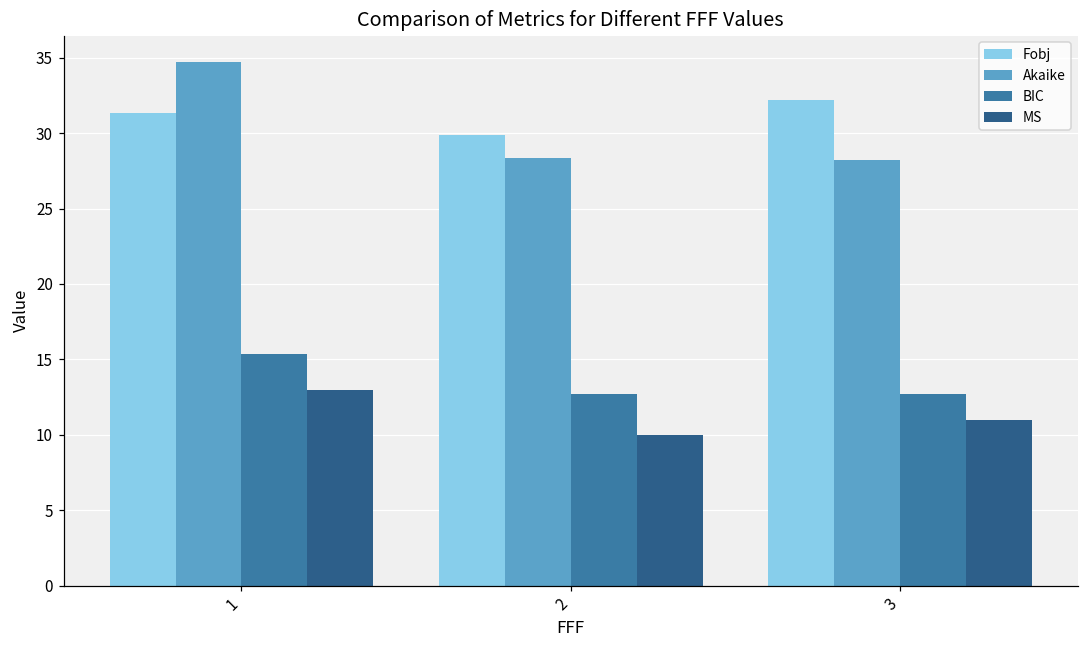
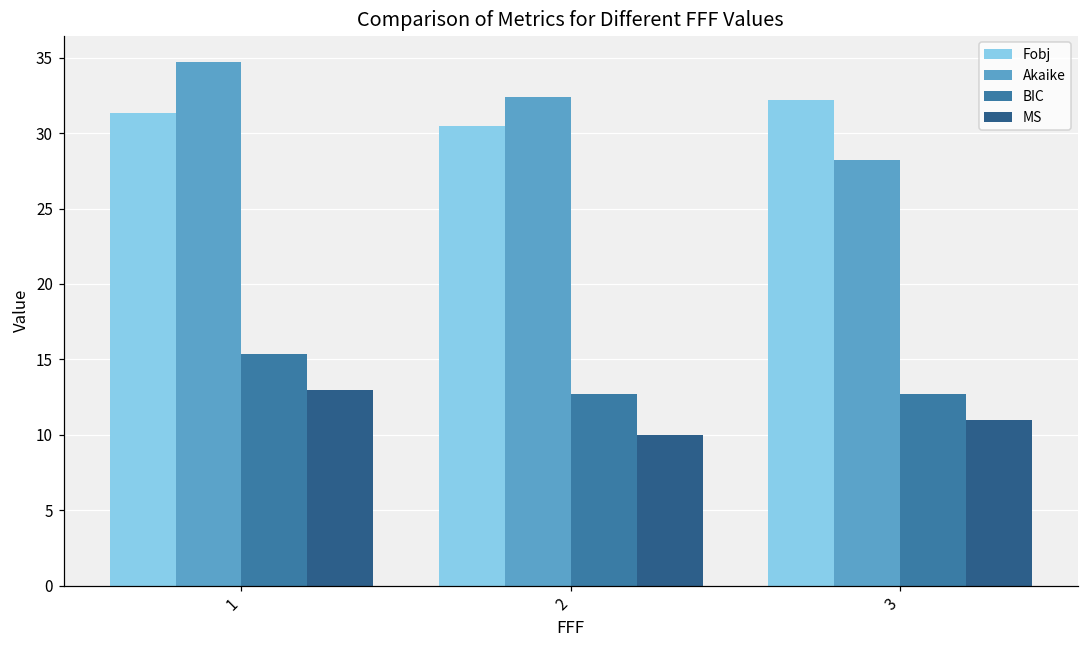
Fobj, 2: 29.9 -> 30.4
Akaike, 2: 28.4 -> 32.4
